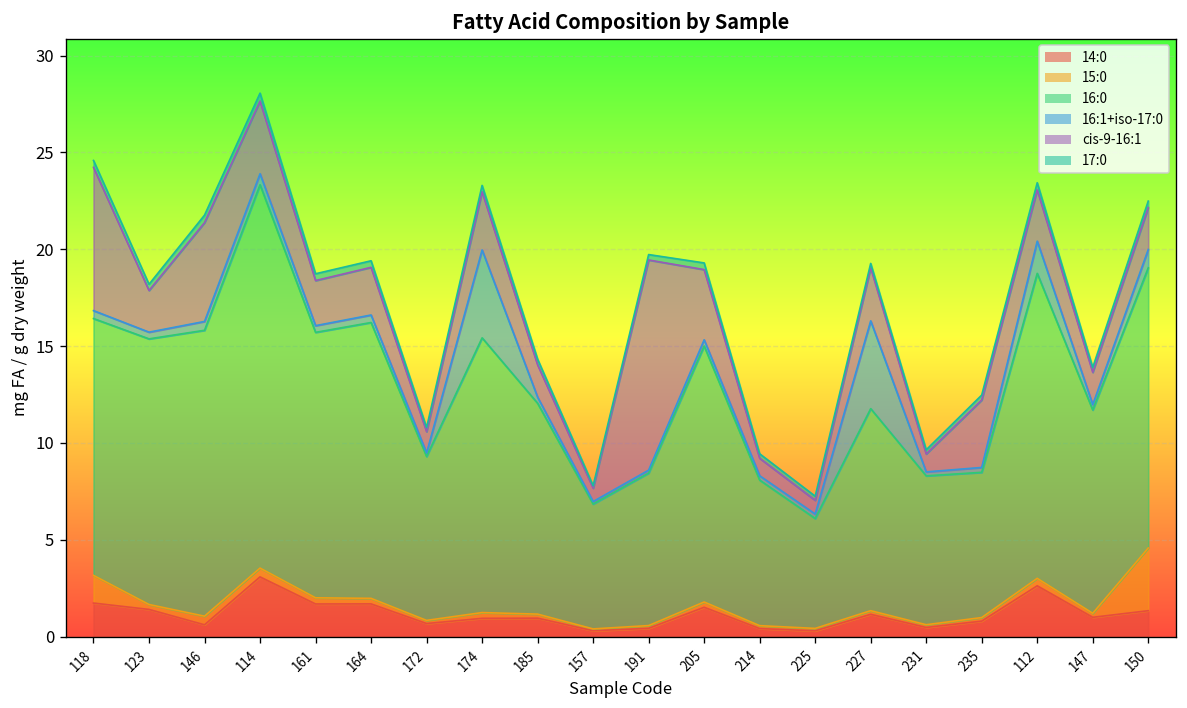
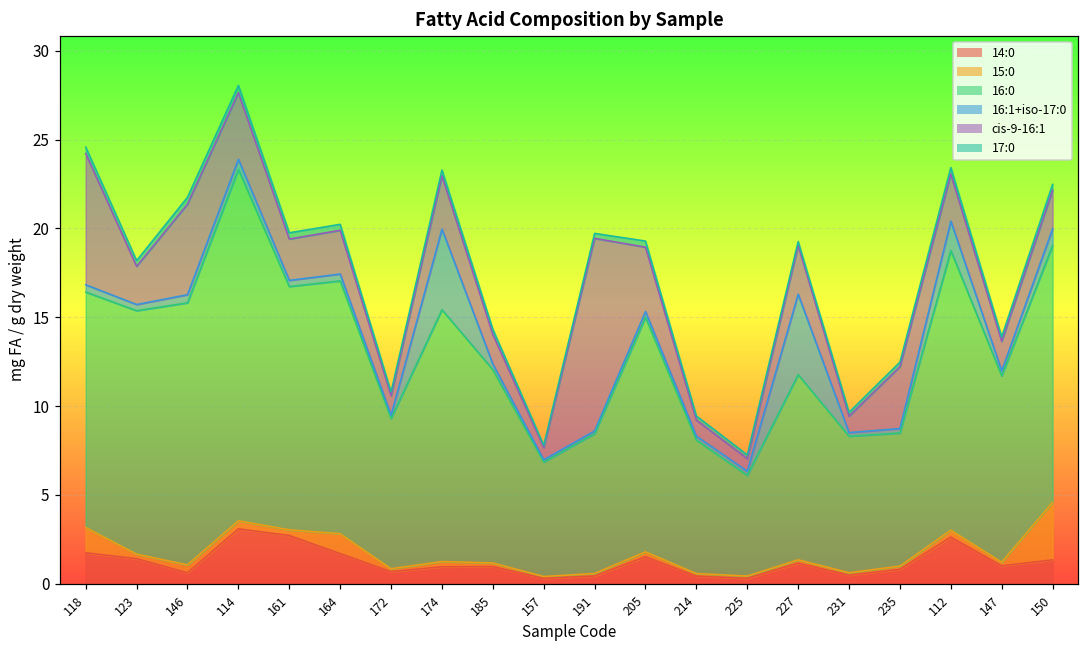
14:0, 161: 1.7 -> 2.7
15:0, 164: 0.3 -> 1.1
